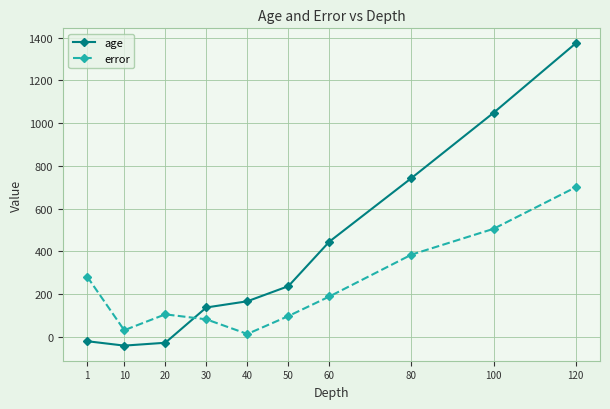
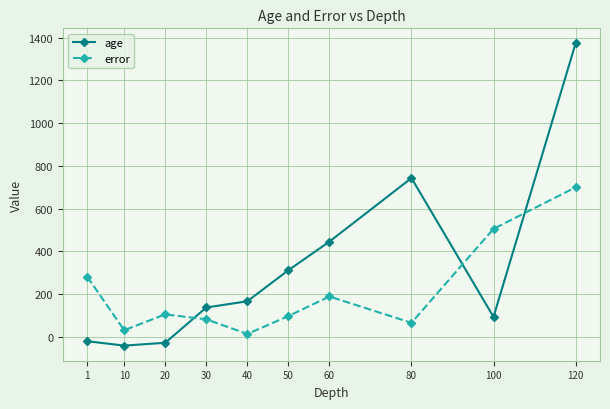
age, 50: 240 -> 310
error, 80: 380 -> 70
age, 100: 1050 -> 90
